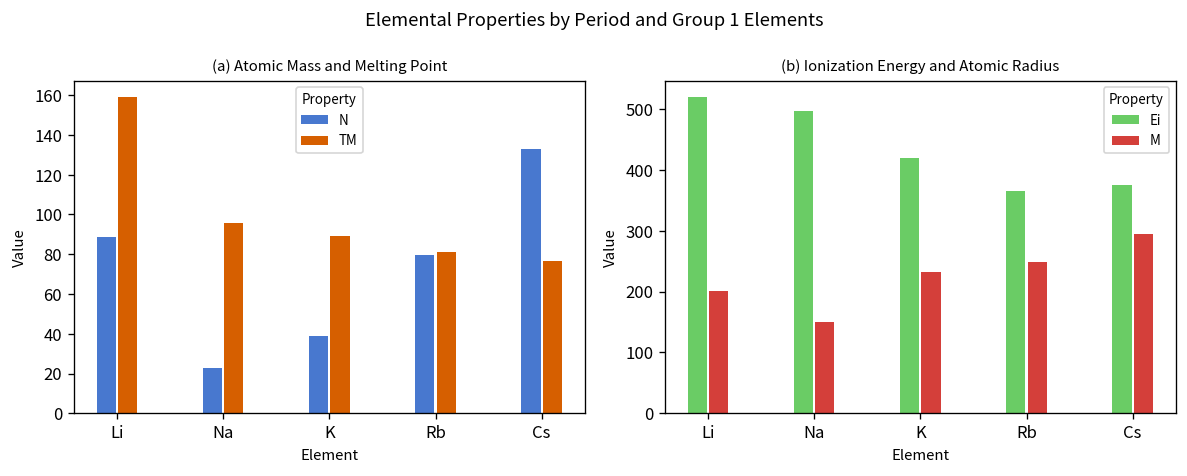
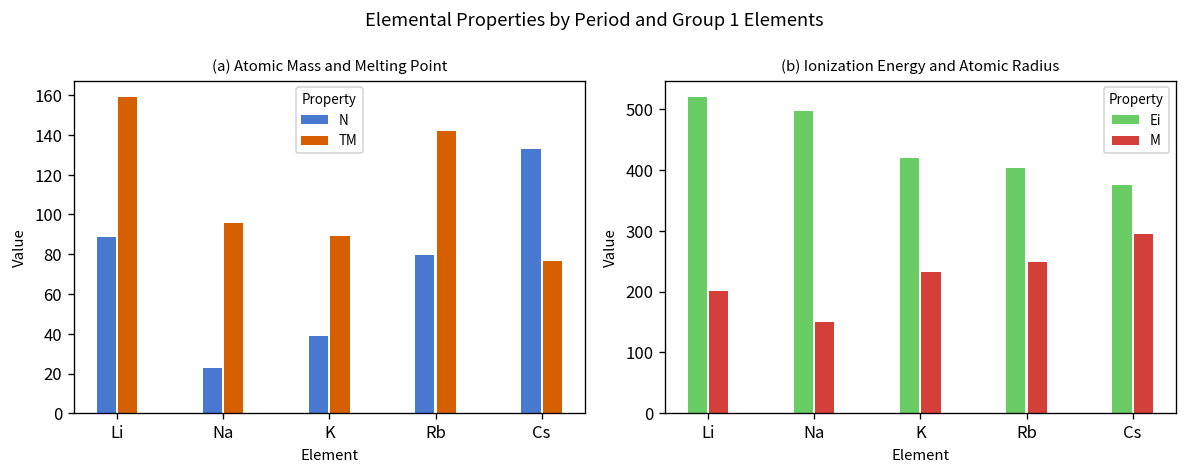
(a) Atomic Mass and Melting Point, TM, Rb: 81 -> 142
(b) Ionization Energy and Atomic Radius, Ei, Rb: 370 -> 400
